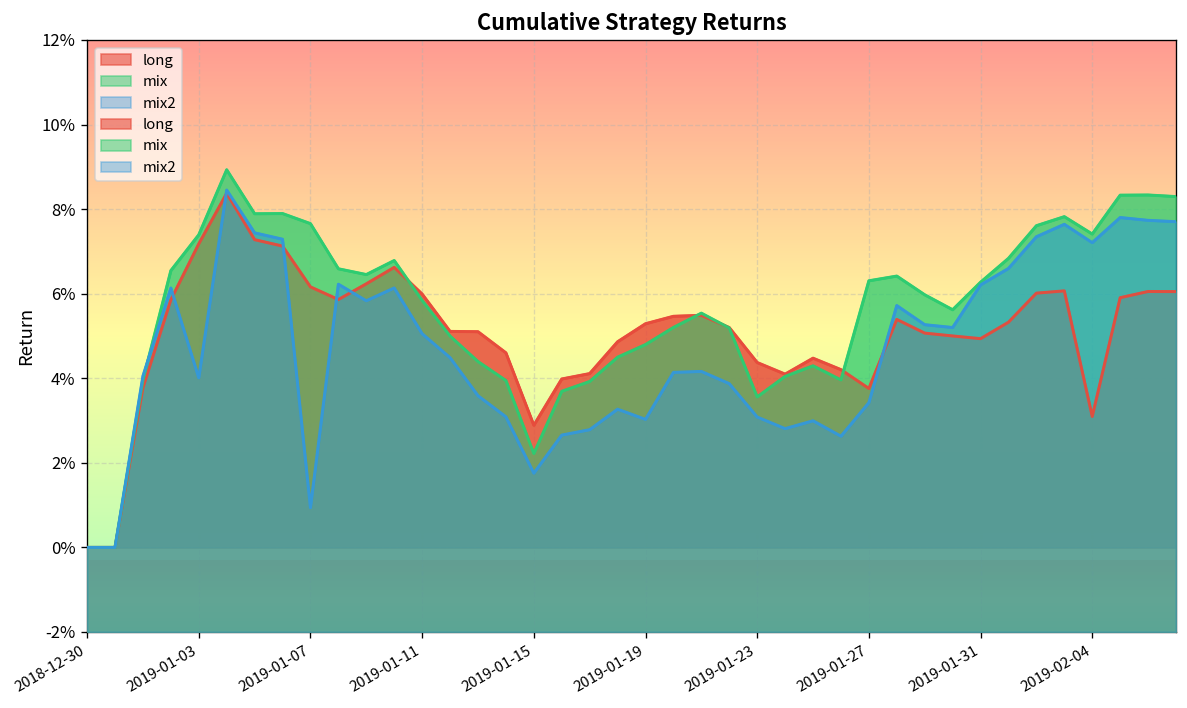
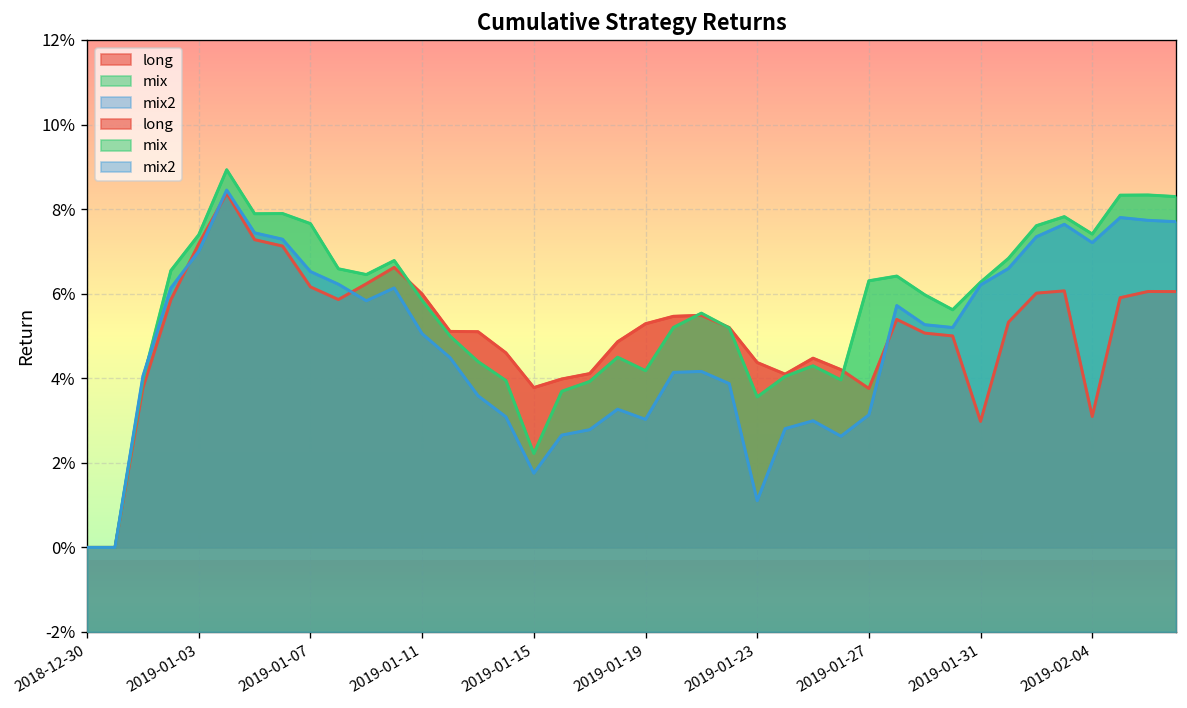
mix2, 2019-01-03: 4.0% -> 7.0%
mix2, 2019-01-07: 0.9% -> 6.5%
long, 2019-01-15: 2.9% -> 3.8%
mix, 2019-01-19: 4.8% -> 4.2%
mix2, 2019-01-23: 3.1% -> 1.1%
mix2, 2019-01-27: 3.4% -> 3.1%
long, 2019-01-31: 4.9% -> 3.0%
